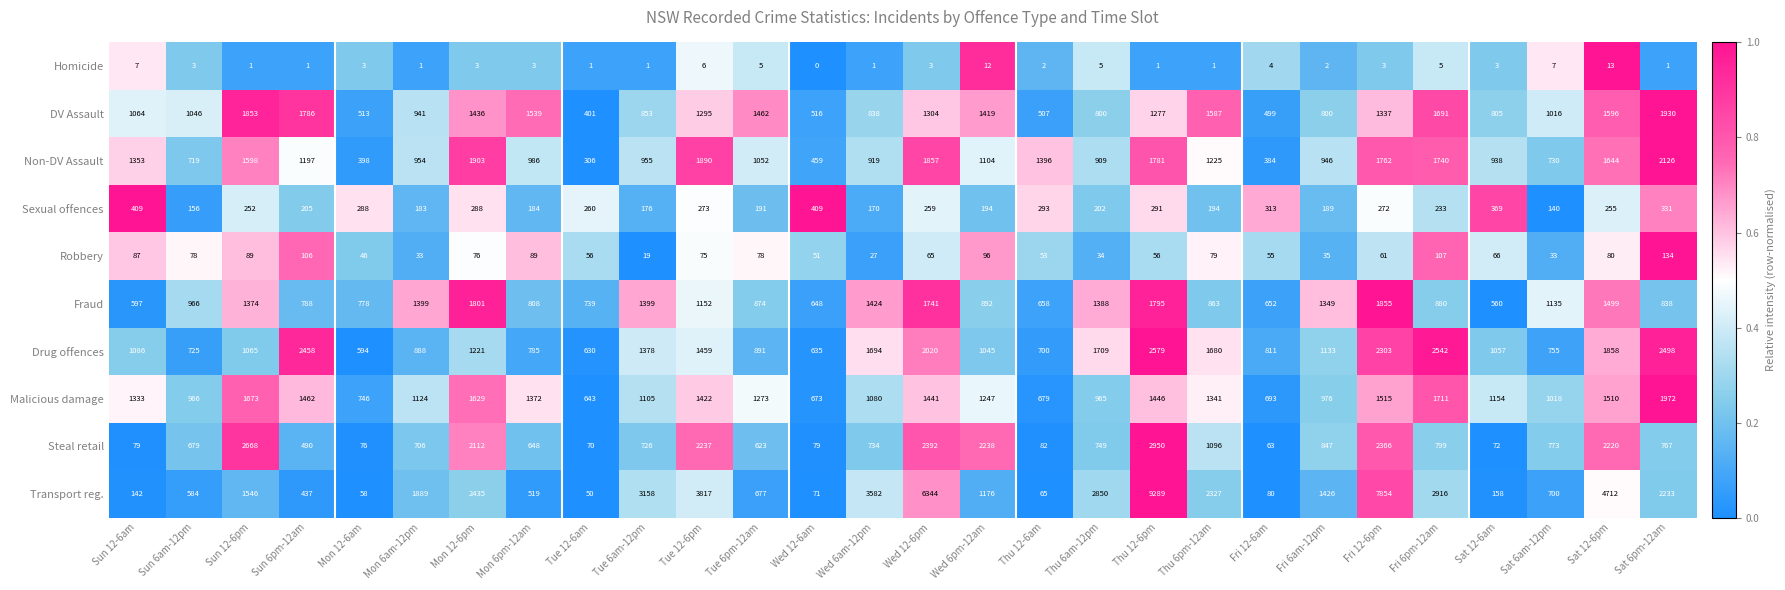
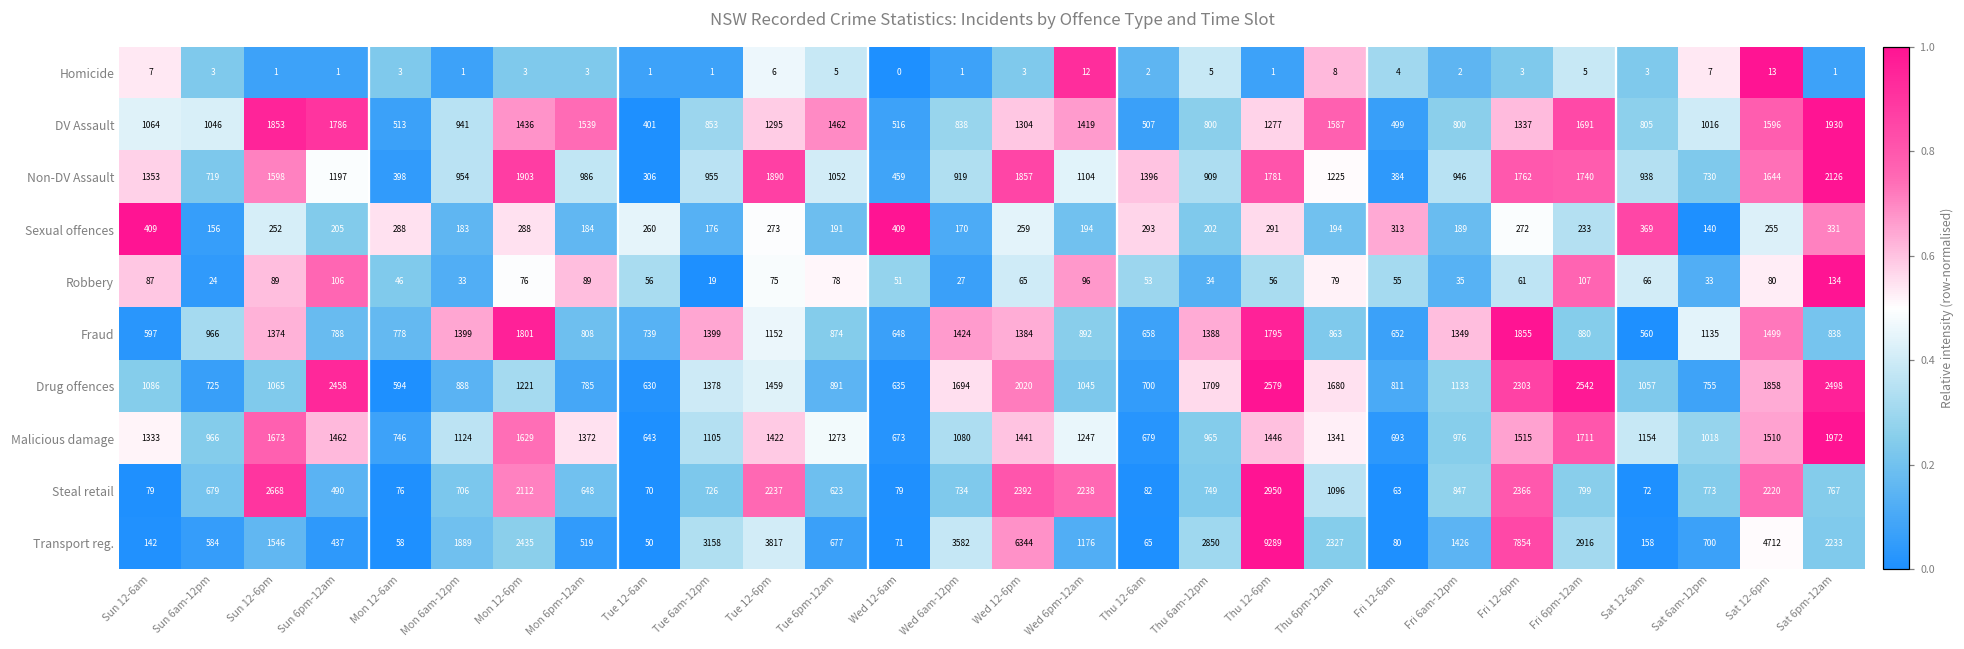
Homicide, Thu 6pm-12am: 1 -> 8
Robbery, Sun 6am-12pm: 78 -> 24
Fraud, Wed 12-6pm: 1741 -> 1384
